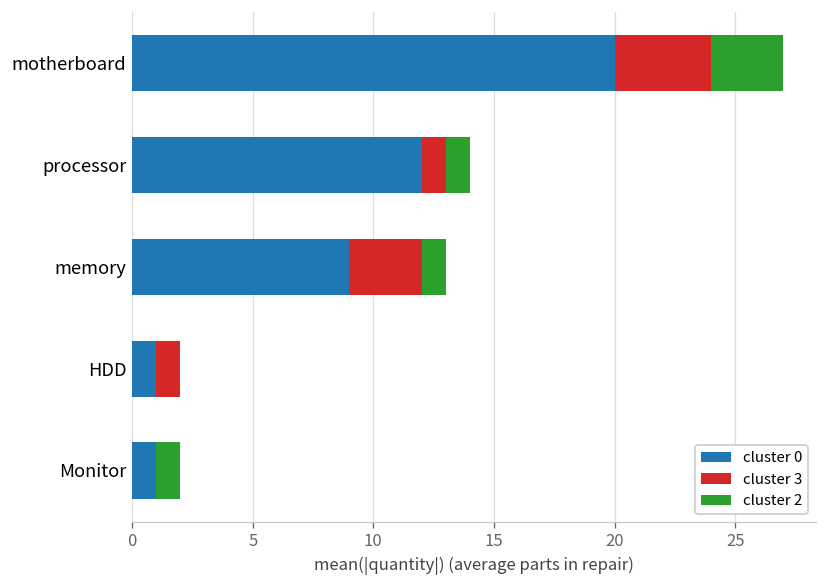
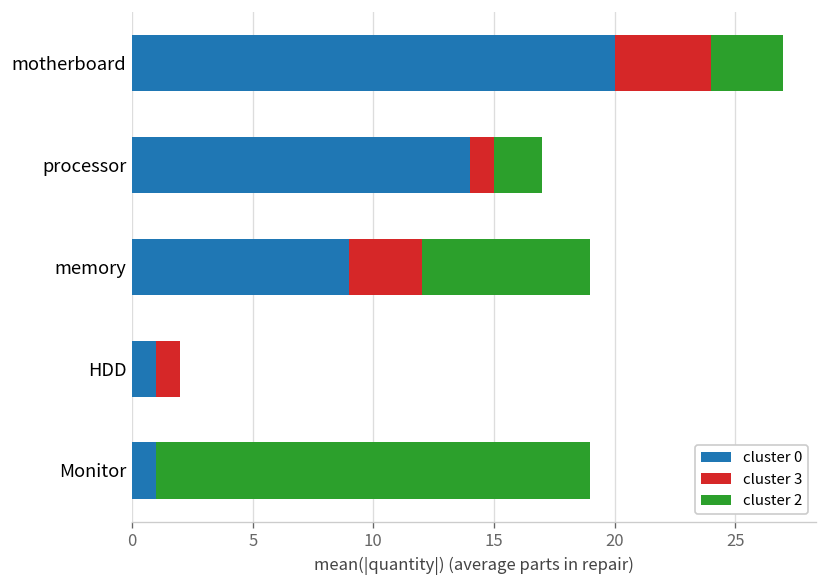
cluster 0, processor: 12 -> 14
cluster 2, processor: 1 -> 2
cluster 2, memory: 1 -> 7
cluster 2, Monitor: 1 -> 18
